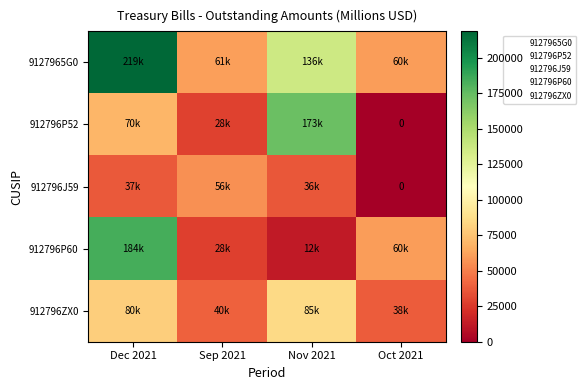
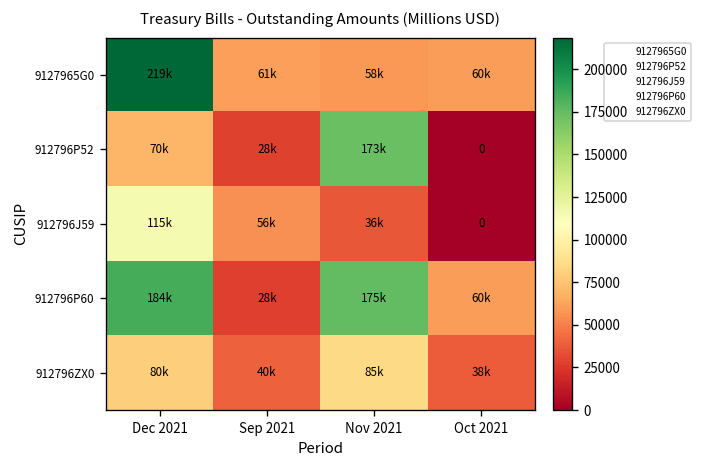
9127965G0, Nov 2021: 136k -> 58k
912796J59, Dec 2021: 37k -> 115k
912796P60, Nov 2021: 12k -> 175k
